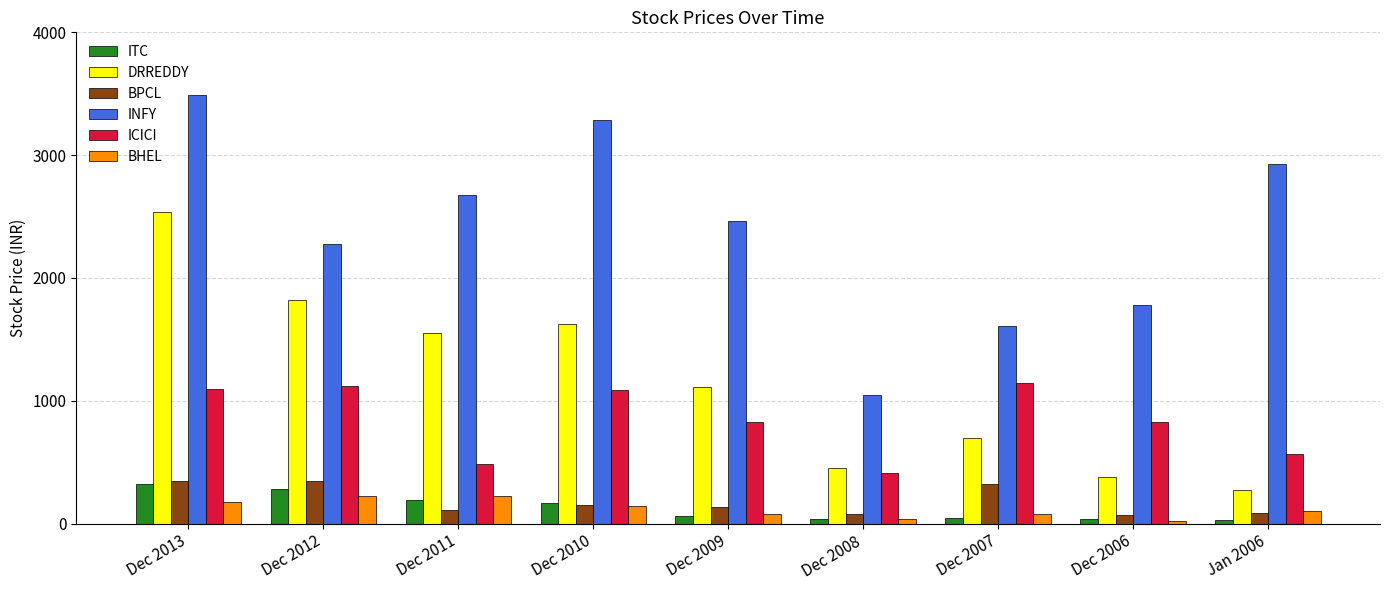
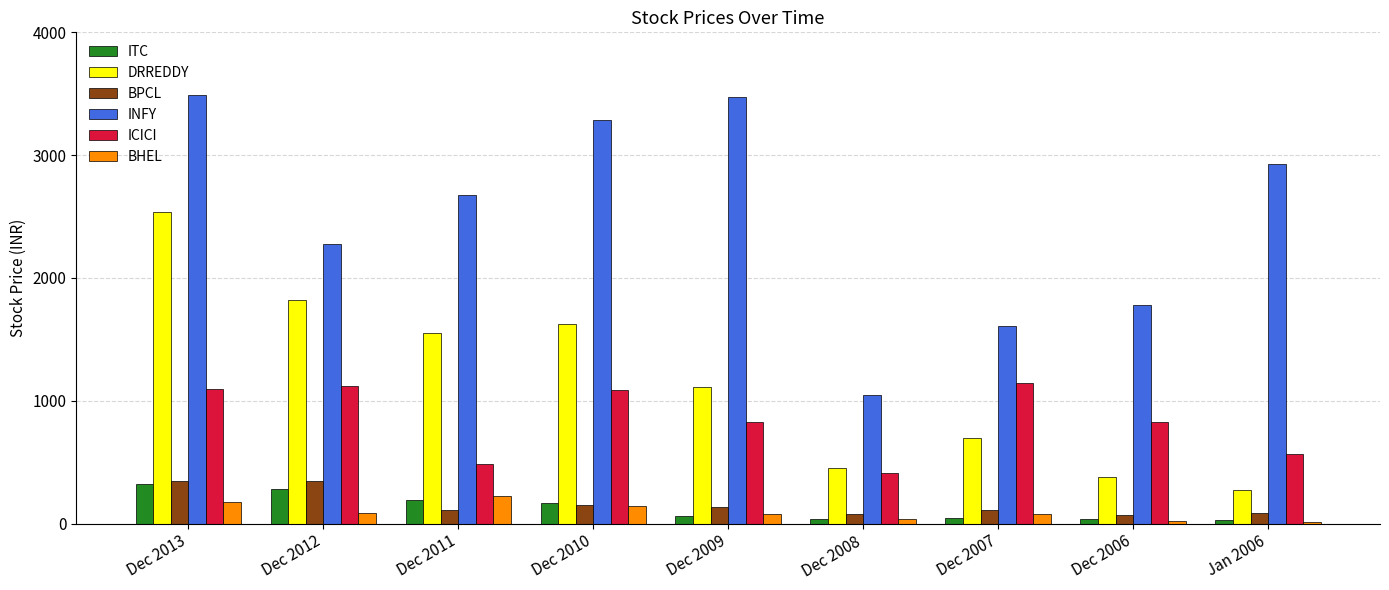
BHEL, Dec 2012: 220 -> 90
INFY, Dec 2009: 2460 -> 3470
BPCL, Dec 2007: 330 -> 110
BHEL, Jan 2006: 100 -> 10
